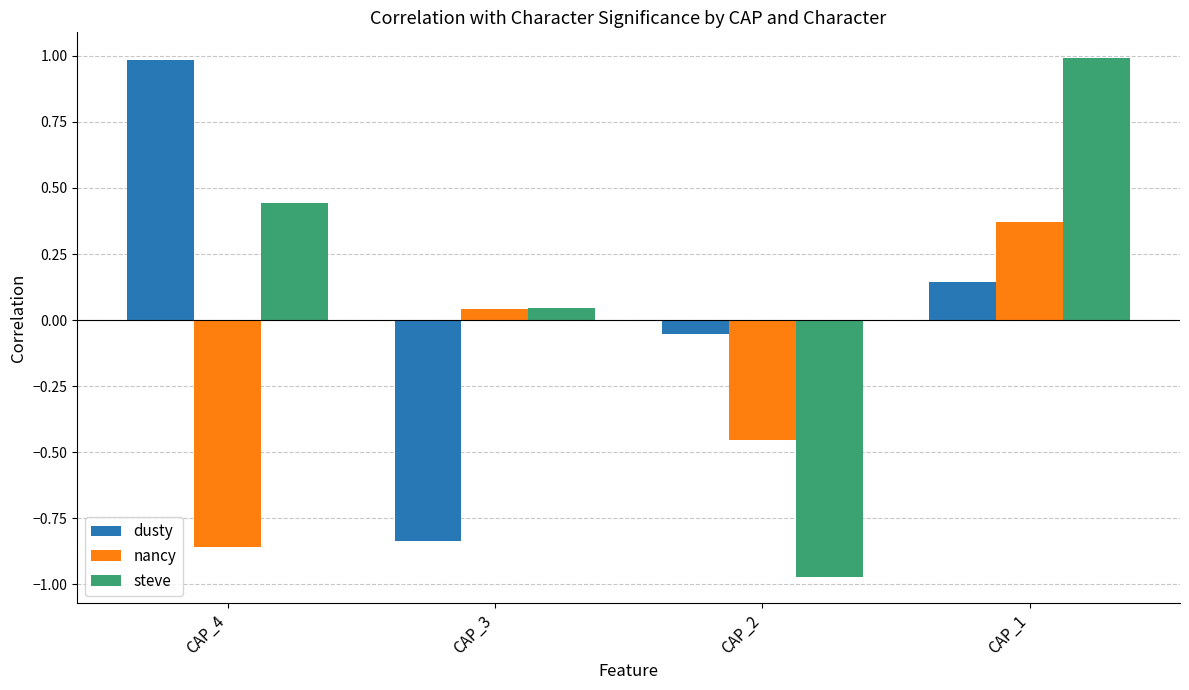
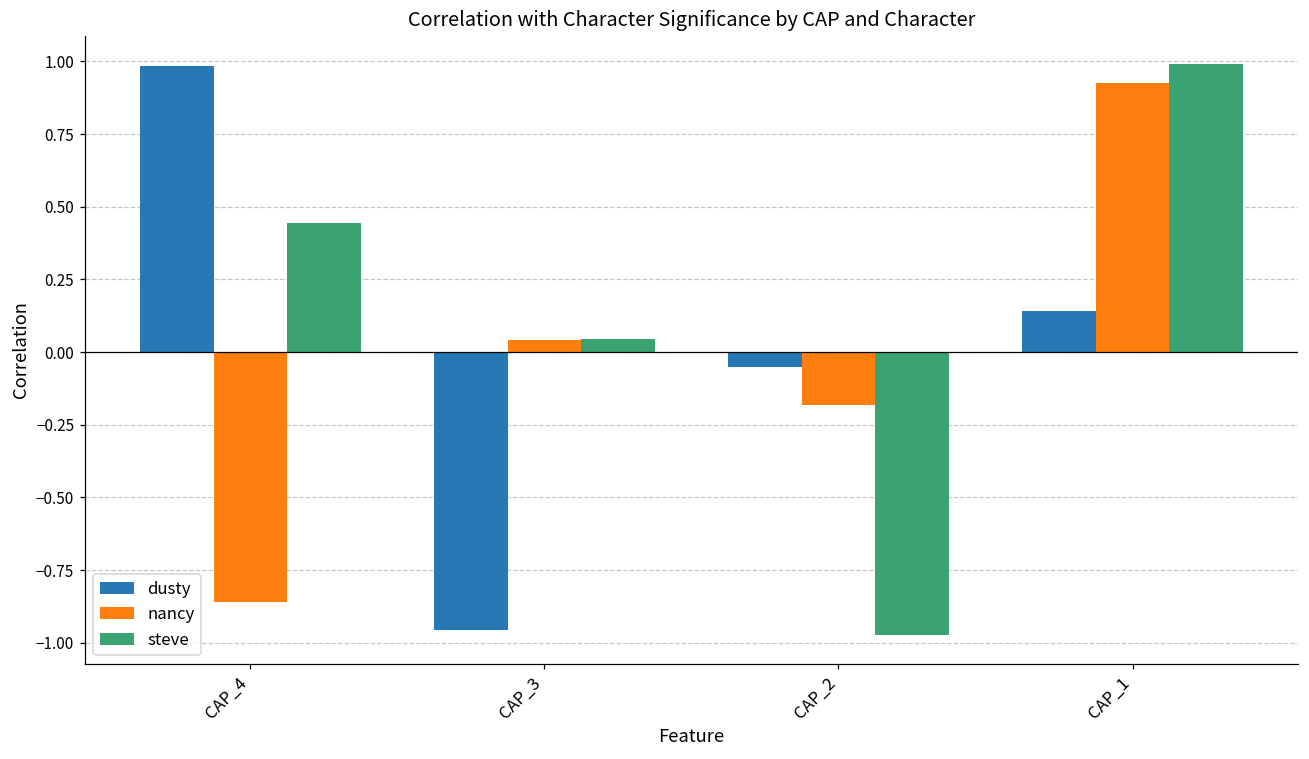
dusty, CAP_3: -0.83 -> -0.96
nancy, CAP_2: -0.45 -> -0.18
nancy, CAP_1: 0.37 -> 0.93
